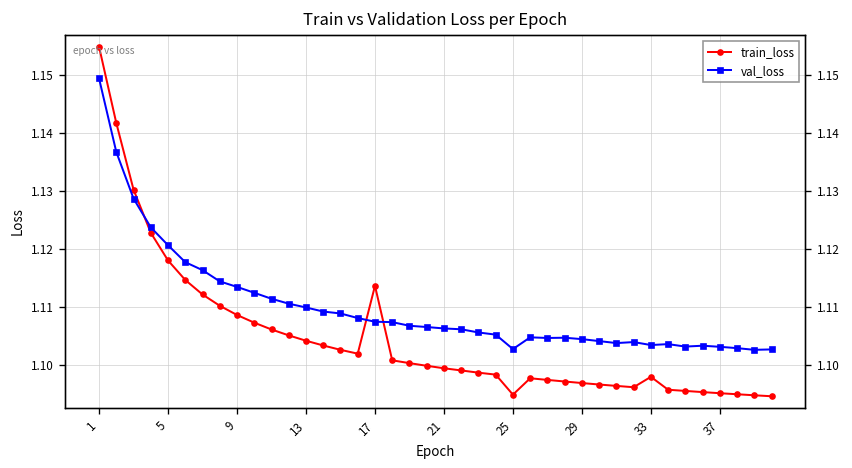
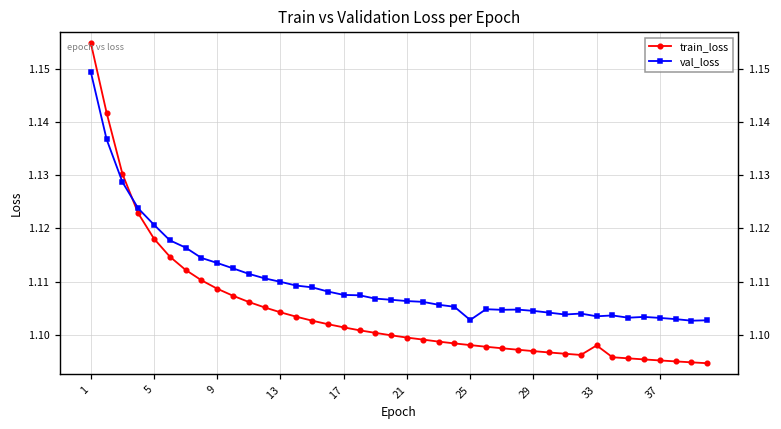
train_loss, 17: 1.114 -> 1.101
train_loss, 25: 1.095 -> 1.098
